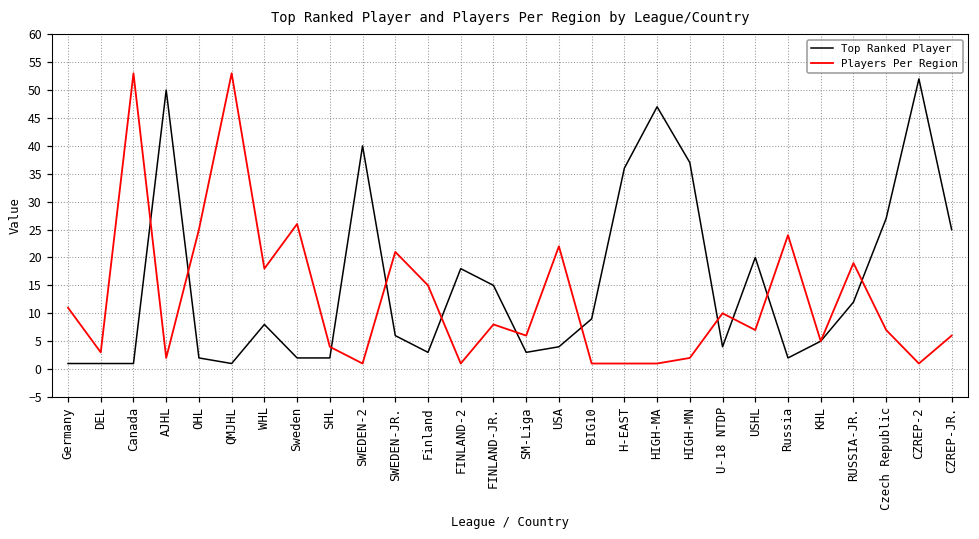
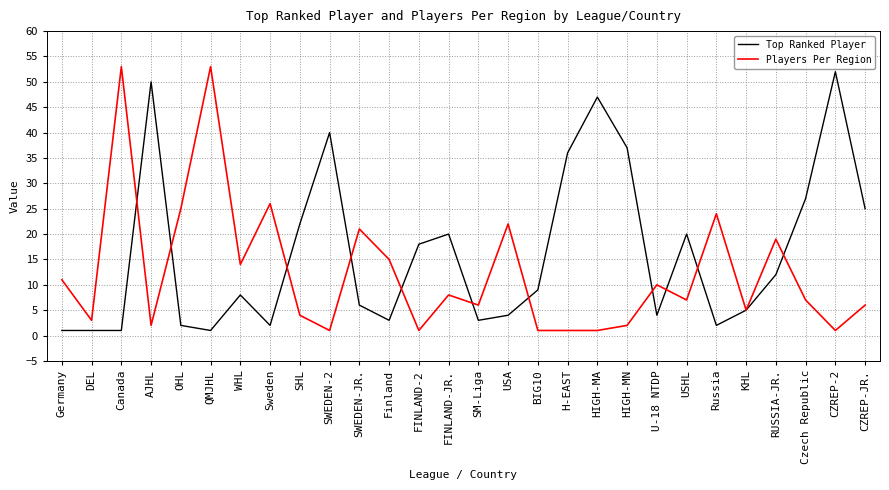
Players Per Region, WHL: 18 -> 14
Top Ranked Player, SHL: 2 -> 22
Top Ranked Player, FINLAND-JR.: 15 -> 20
